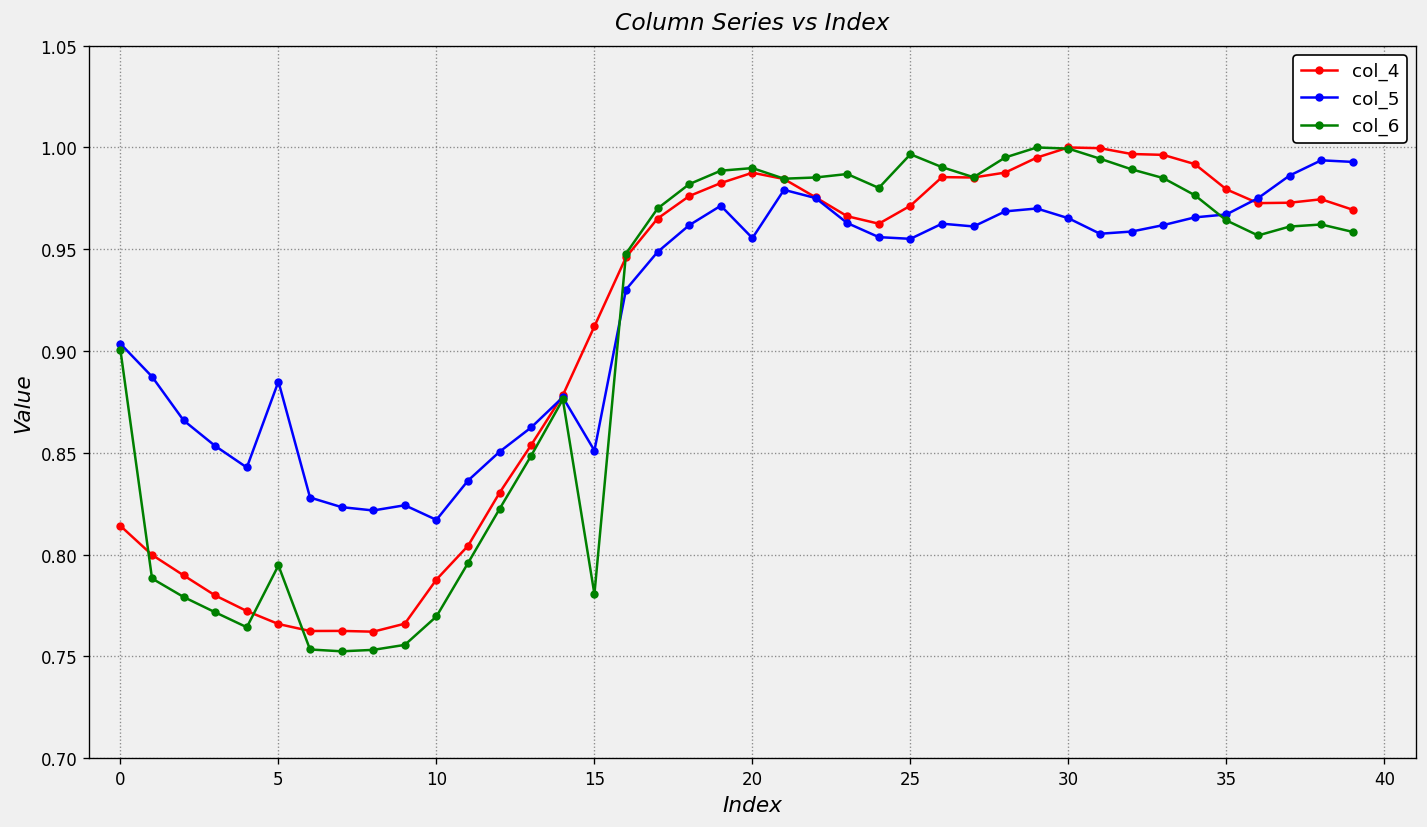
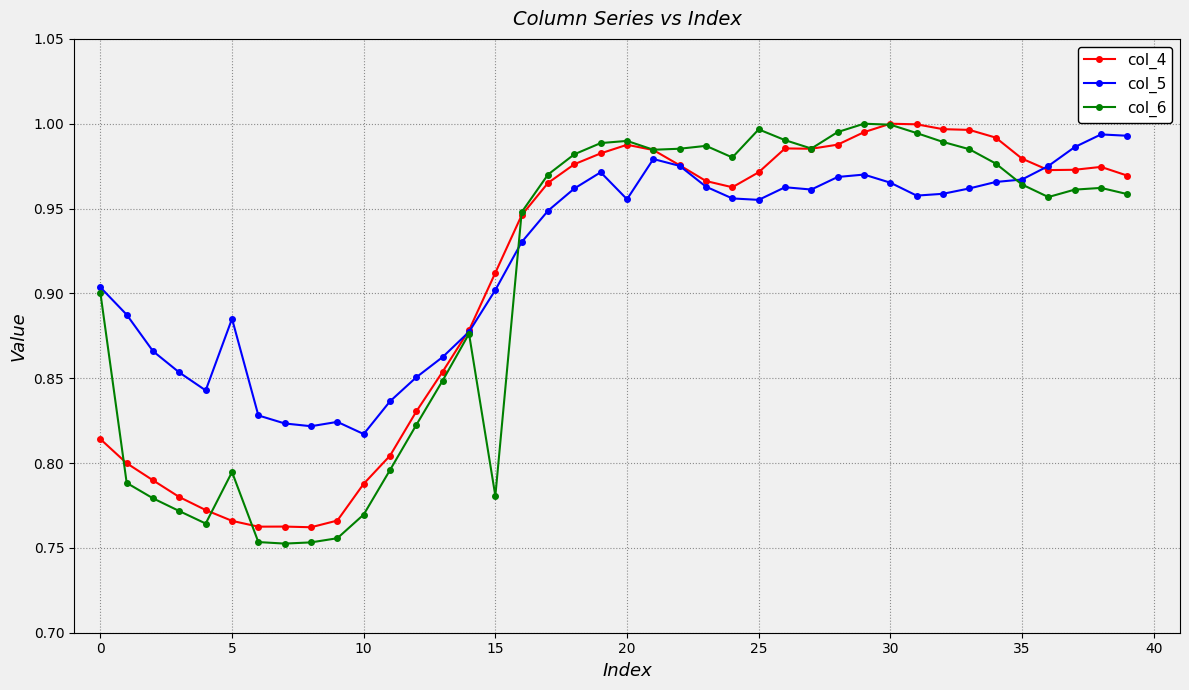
col_5, 15: 0.851 -> 0.902
